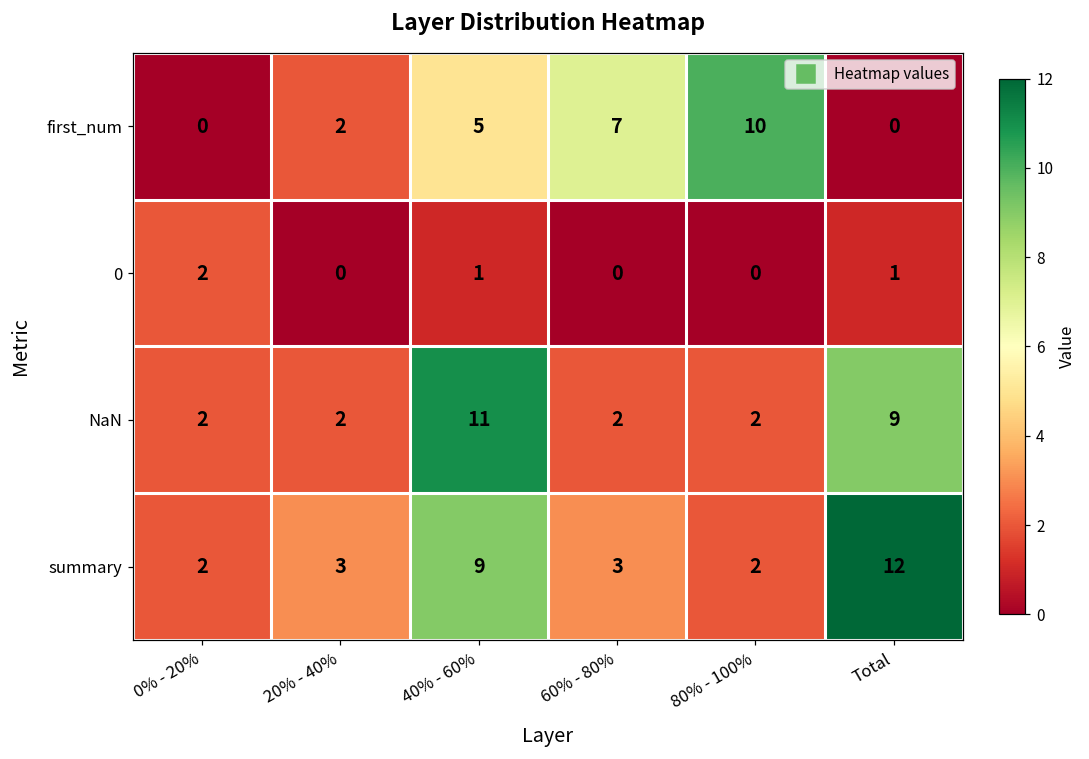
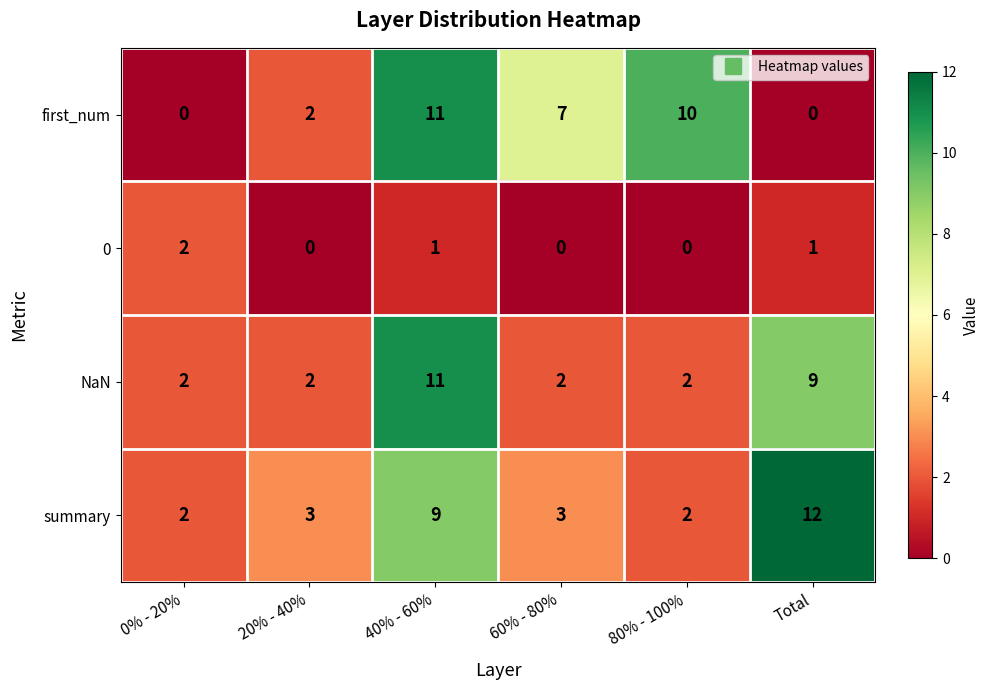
first_num, 40% - 60%: 5 -> 11
